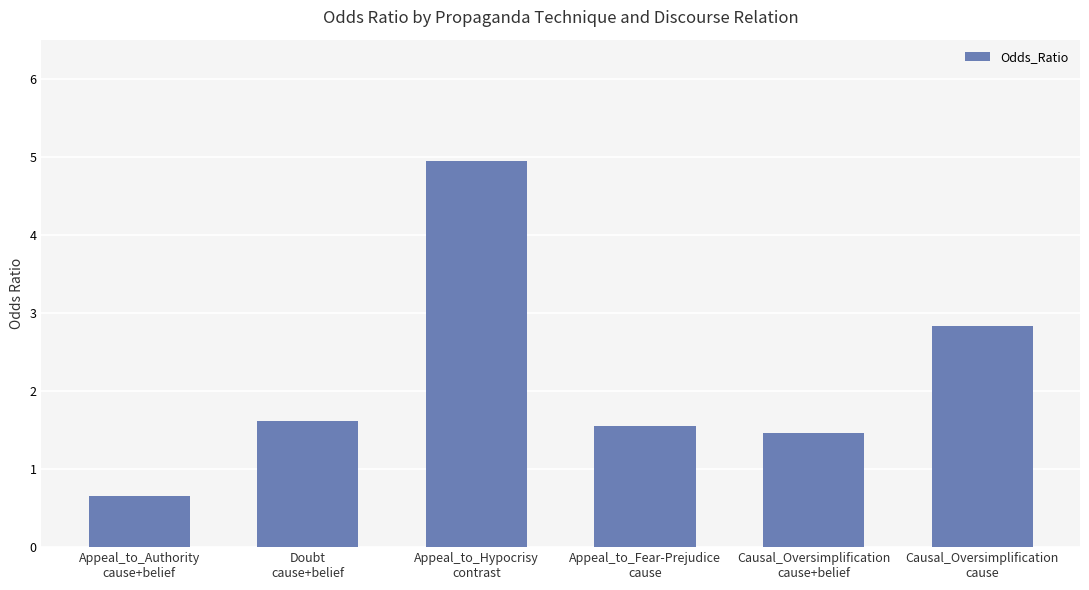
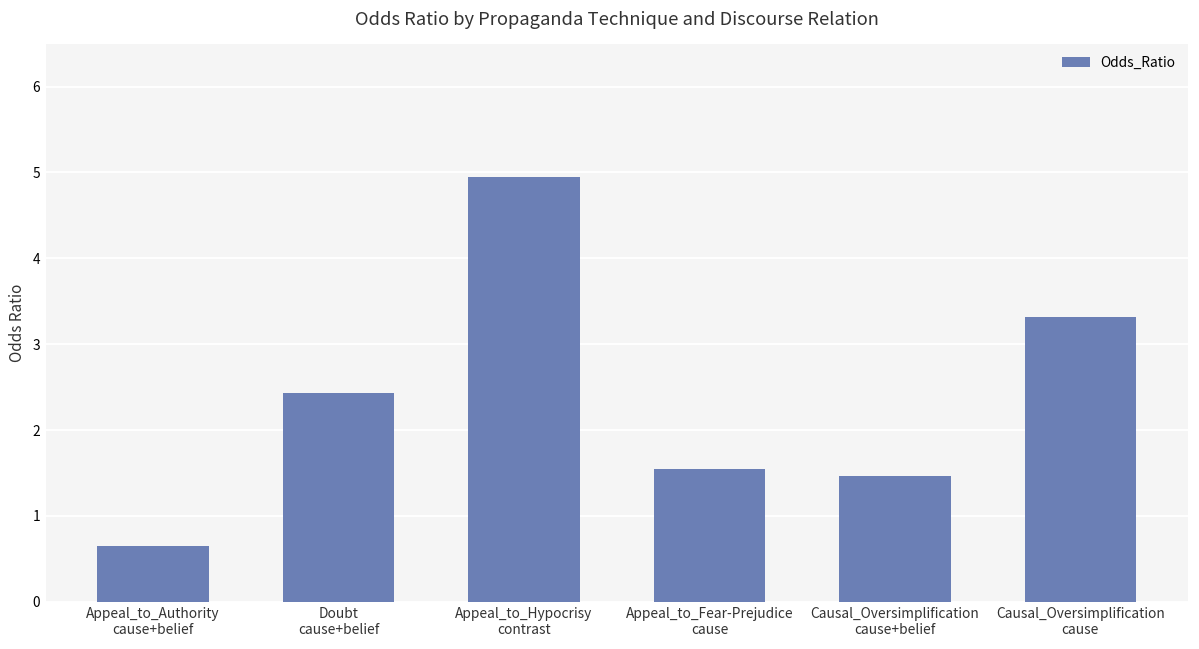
Doubt cause+belief: 1.6 -> 2.4
Causal_Oversimplification cause: 2.8 -> 3.3
